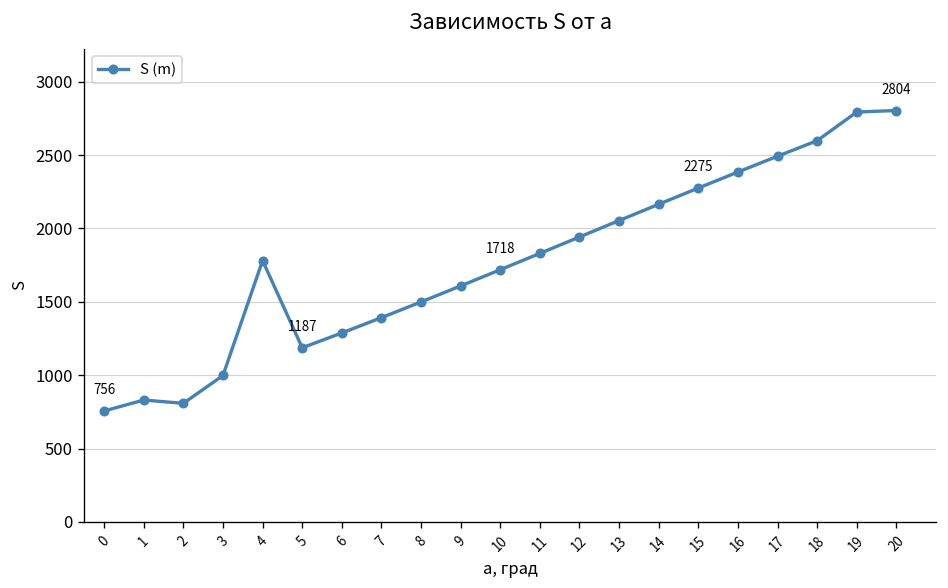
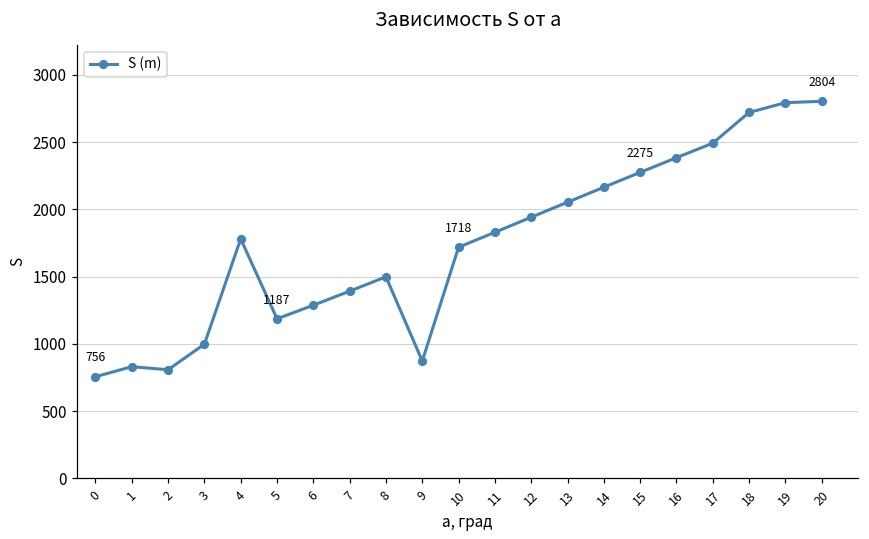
9: 1610 -> 870
18: 2600 -> 2720
